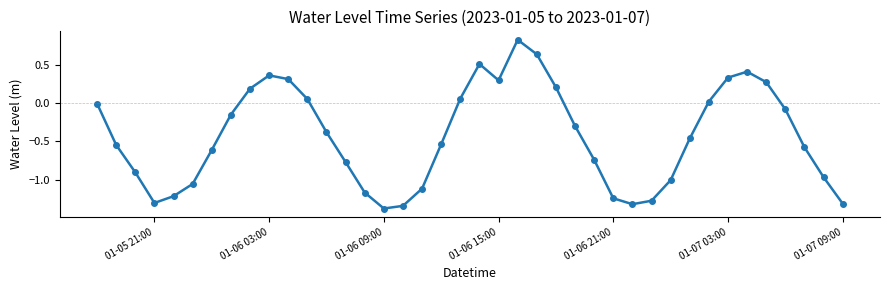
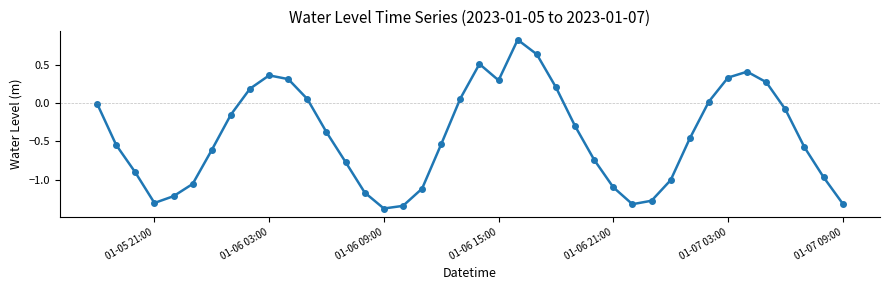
01-06 21:00: -1.2 -> -1.1
